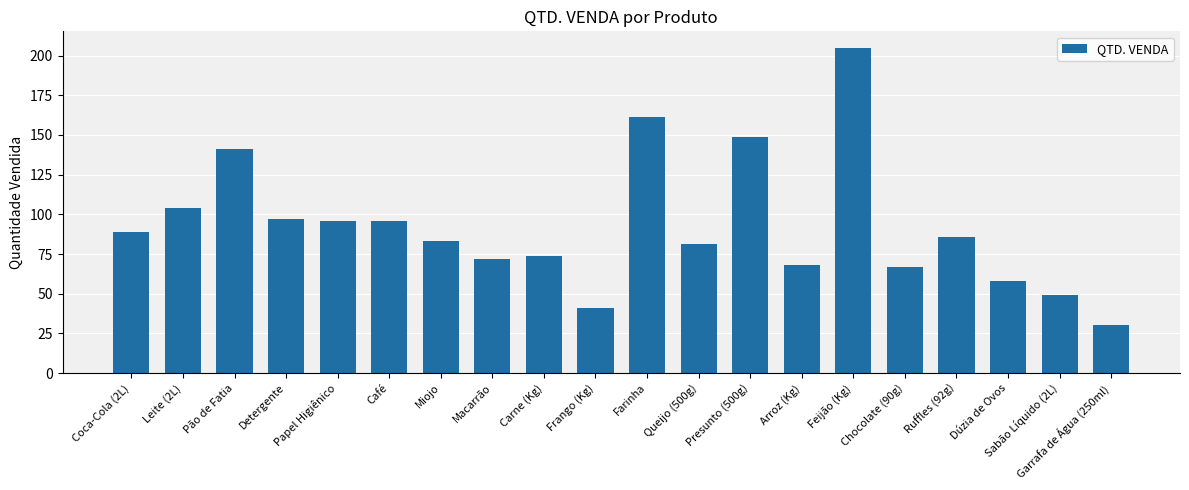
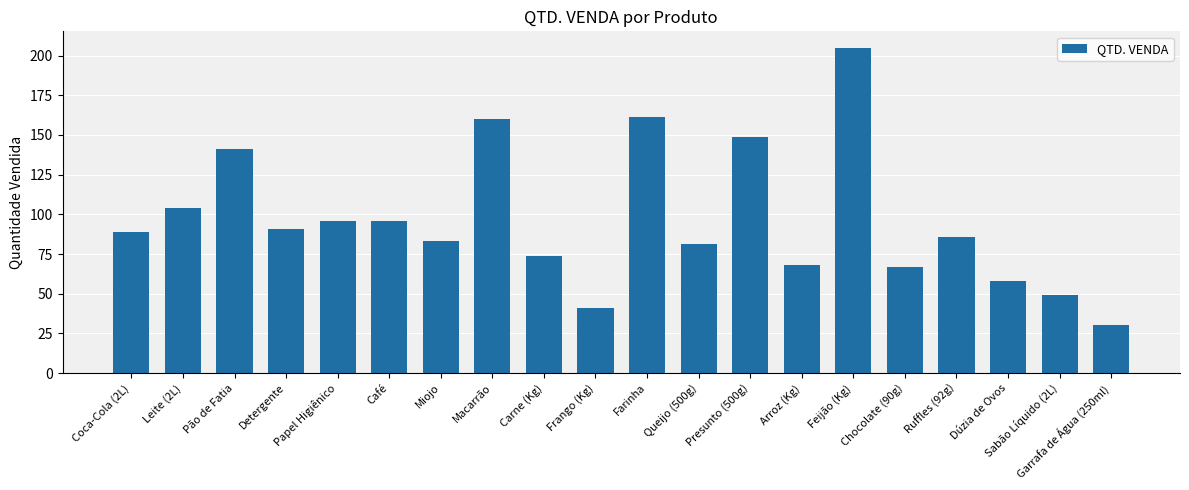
Detergente: 97 -> 91
Macarrão: 72 -> 160
